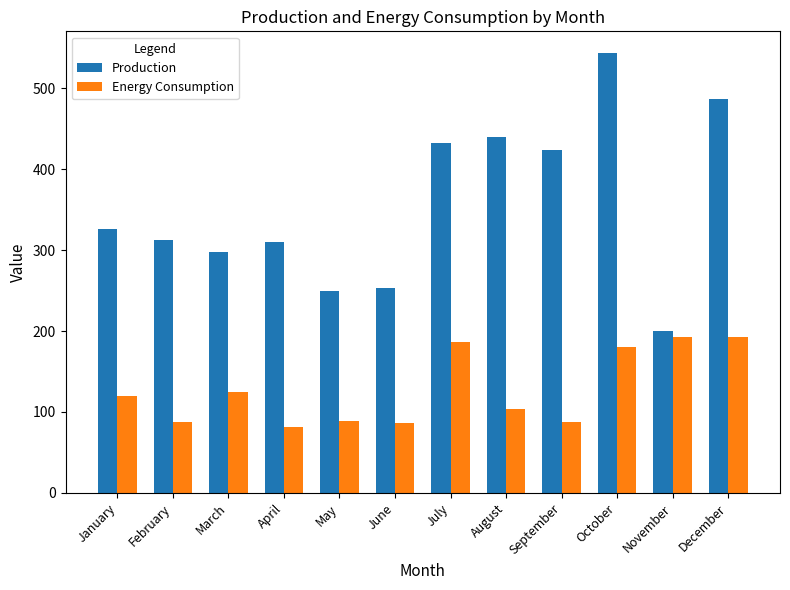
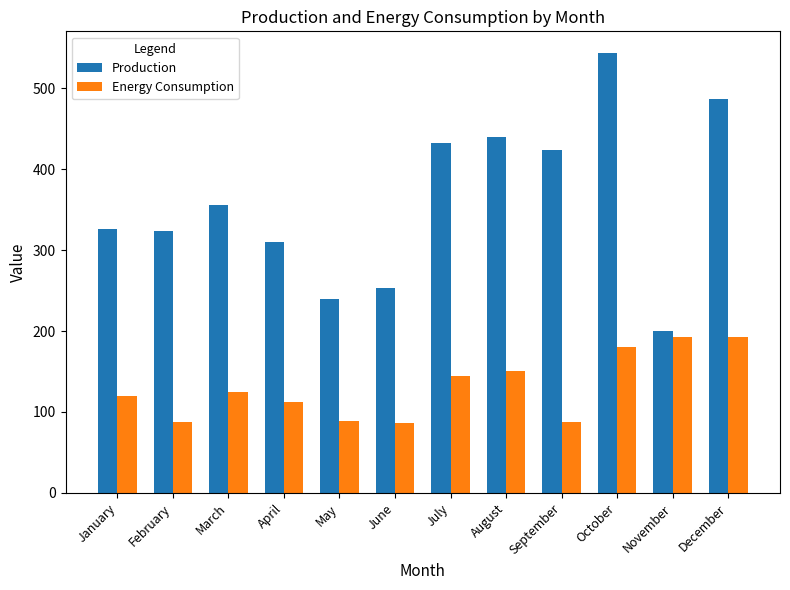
Production, February: 310 -> 320
Production, March: 300 -> 360
Energy Consumption, April: 80 -> 110
Production, May: 250 -> 240
Energy Consumption, July: 190 -> 150
Energy Consumption, August: 100 -> 150
